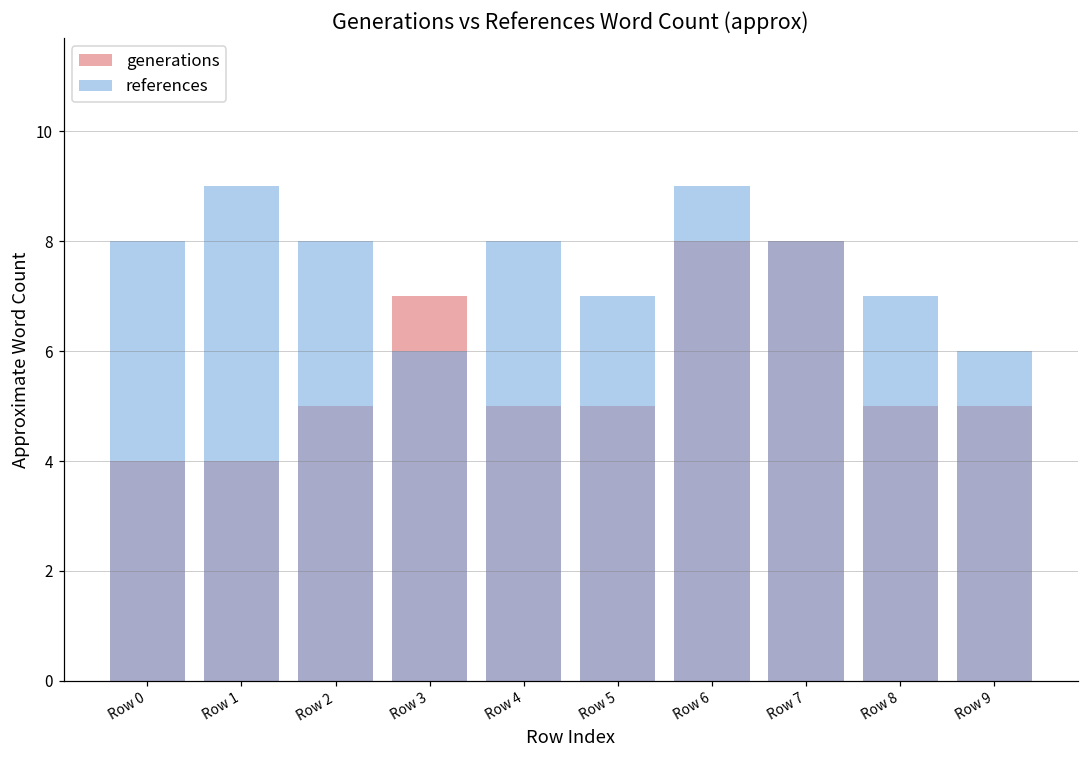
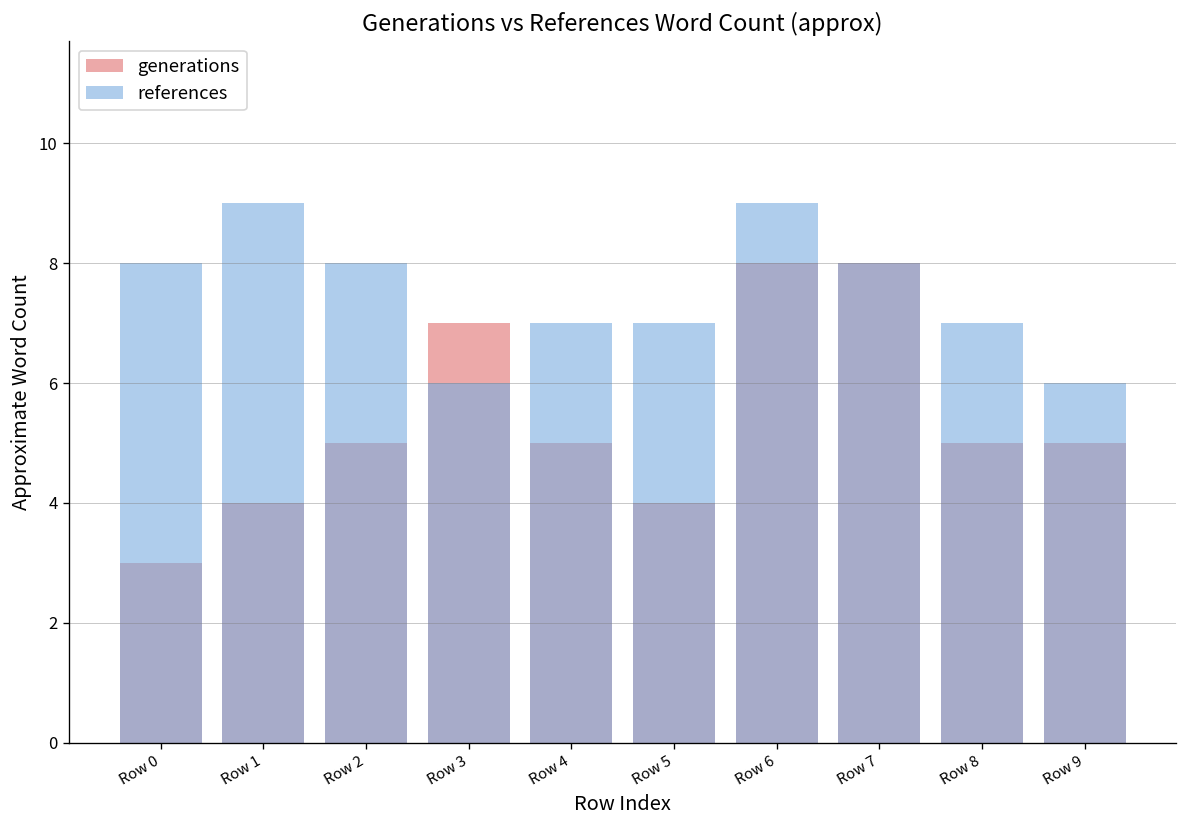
generations, Row 0: 4 -> 3
references, Row 4: 8 -> 7
generations, Row 5: 5 -> 4
